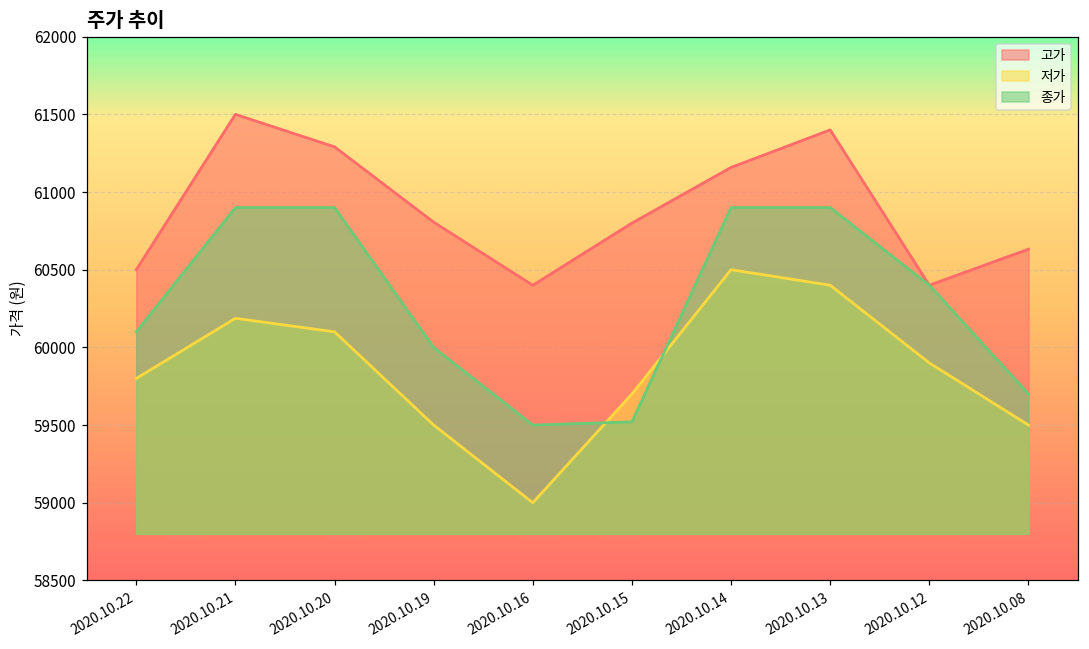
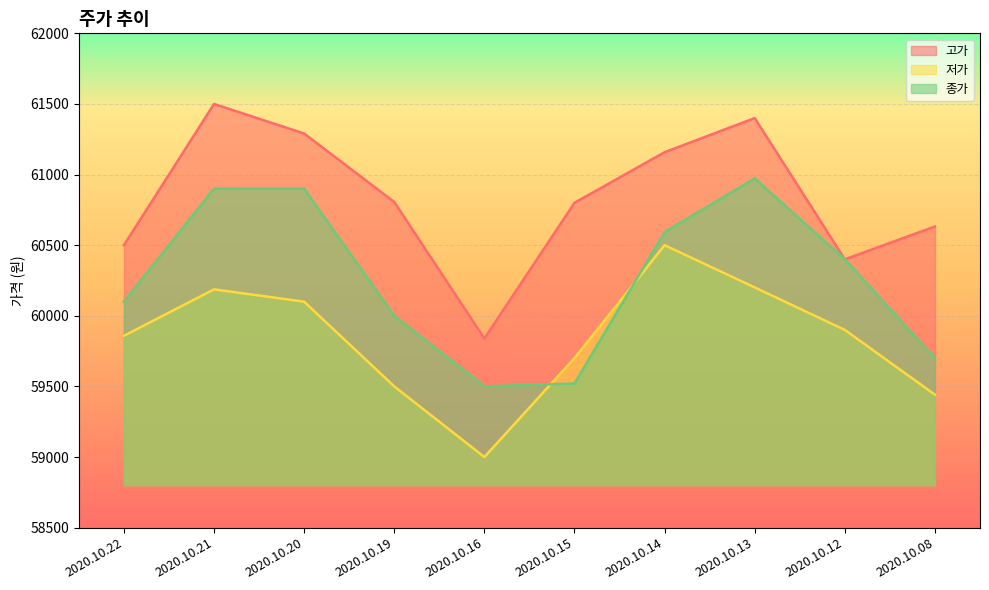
저가, 2020.10.22: 59800 -> 59860
고가, 2020.10.16: 60400 -> 59840
종가, 2020.10.14: 60900 -> 60590
저가, 2020.10.13: 60400 -> 60200
종가, 2020.10.13: 60900 -> 60970
저가, 2020.10.08: 59500 -> 59440
